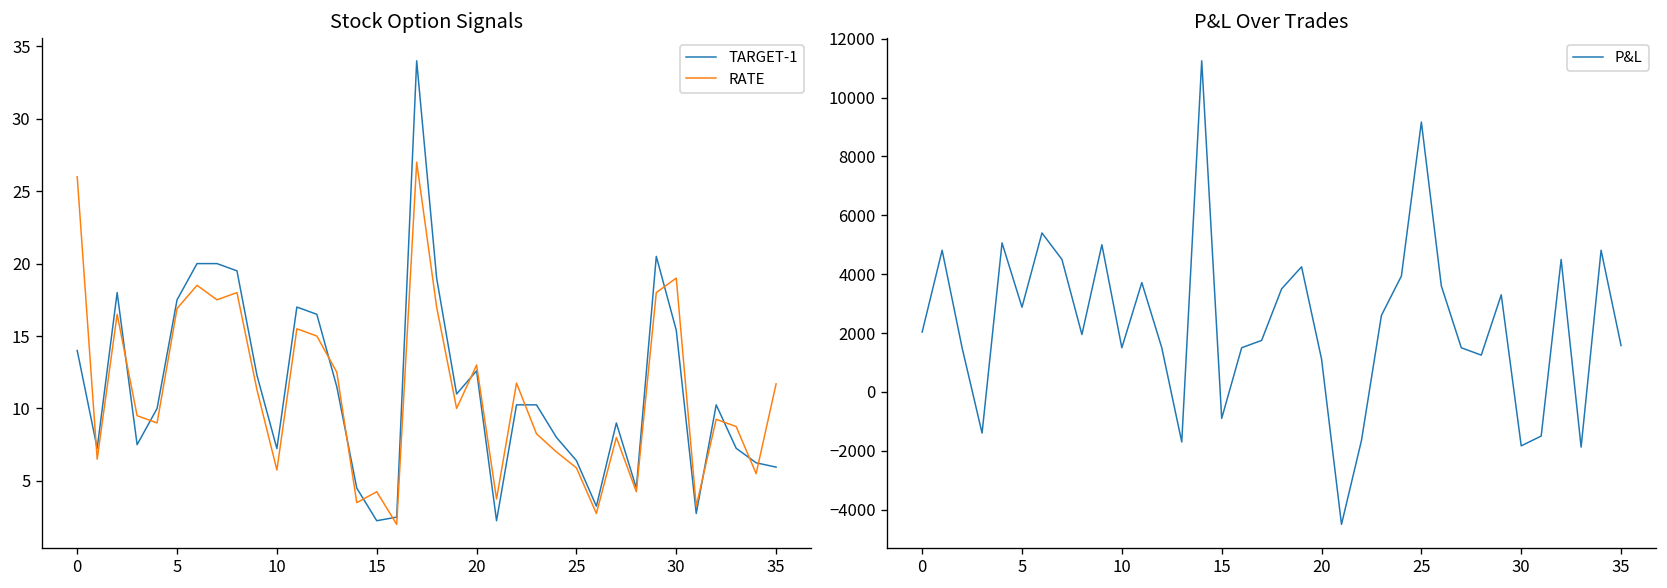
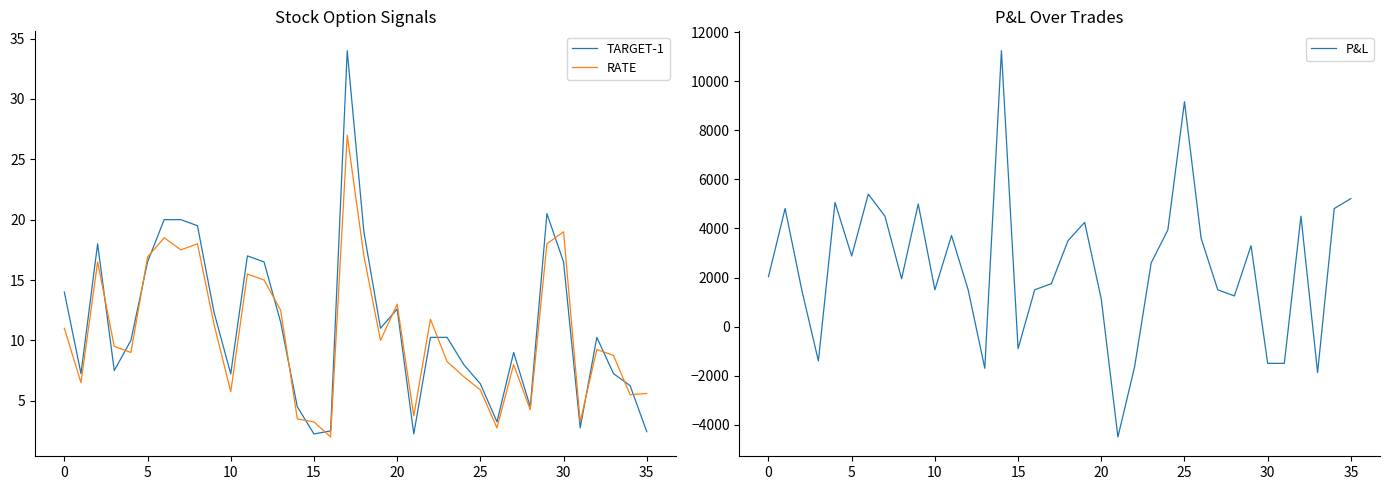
Stock Option Signals, RATE, 0: 26 -> 11
Stock Option Signals, TARGET-1, 5: 17.5 -> 16.5
Stock Option Signals, RATE, 15: 4.3 -> 3.3
Stock Option Signals, TARGET-1, 30: 15.4 -> 16.5
Stock Option Signals, TARGET-1, 35: 6.0 -> 2.4
Stock Option Signals, RATE, 35: 11.7 -> 5.6
P&L Over Trades, 30: -1800 -> -1500
P&L Over Trades, 35: 1600 -> 5200
